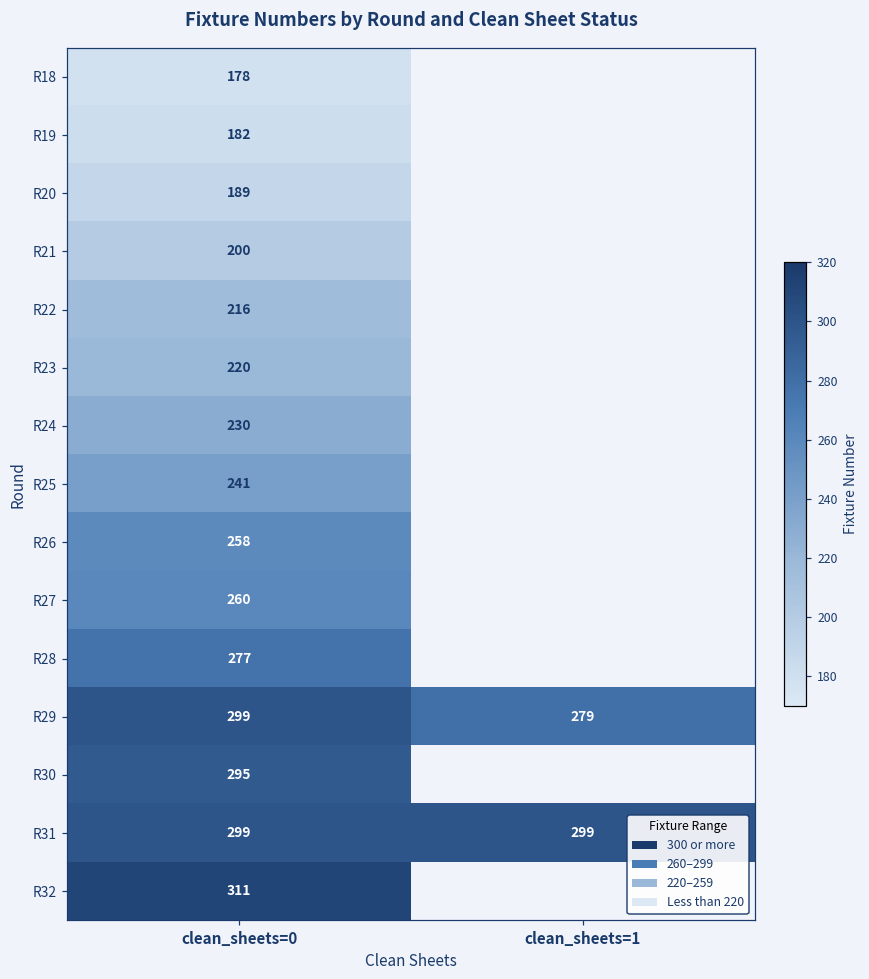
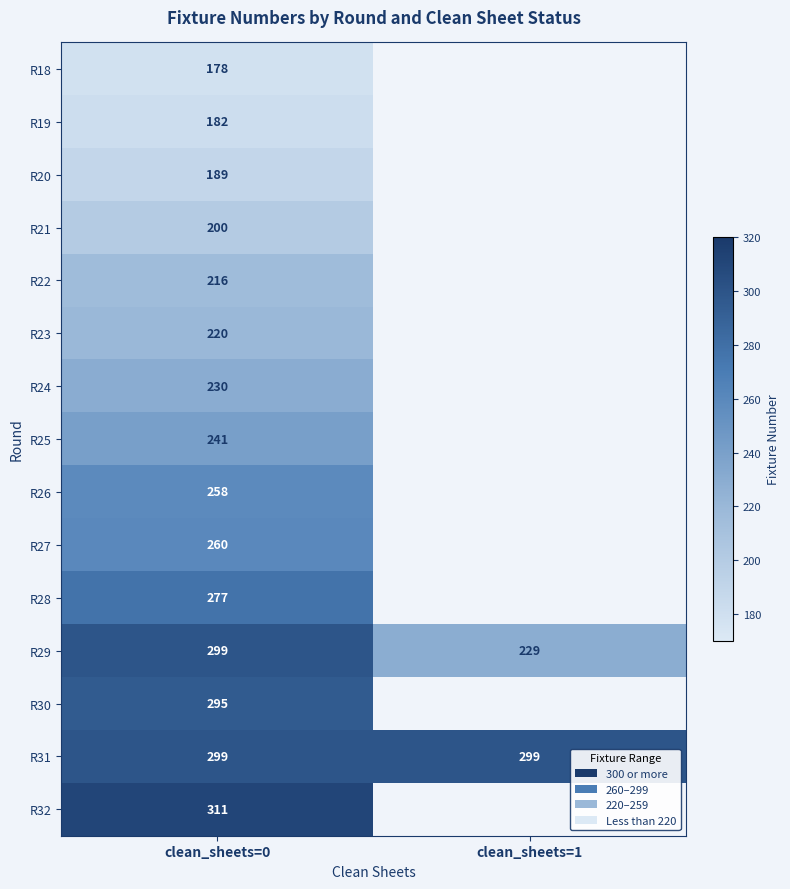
R29, clean_sheets=1: 279 -> 229
